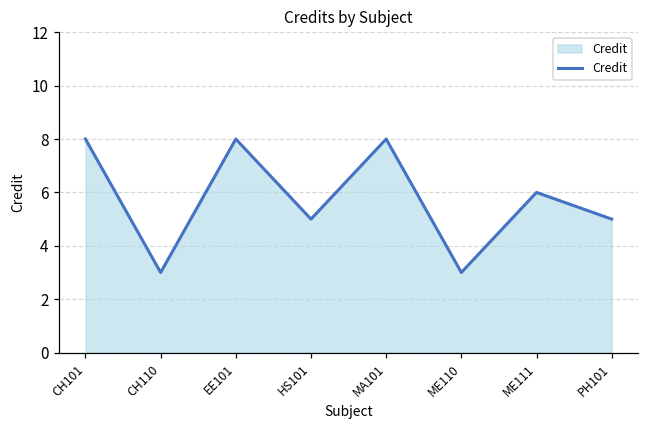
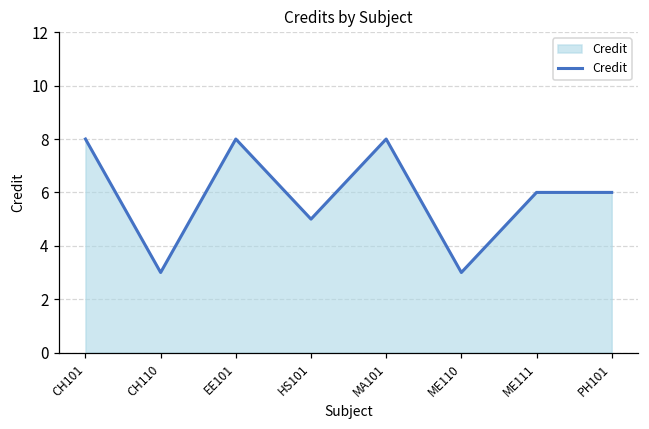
PH101: 5 -> 6
